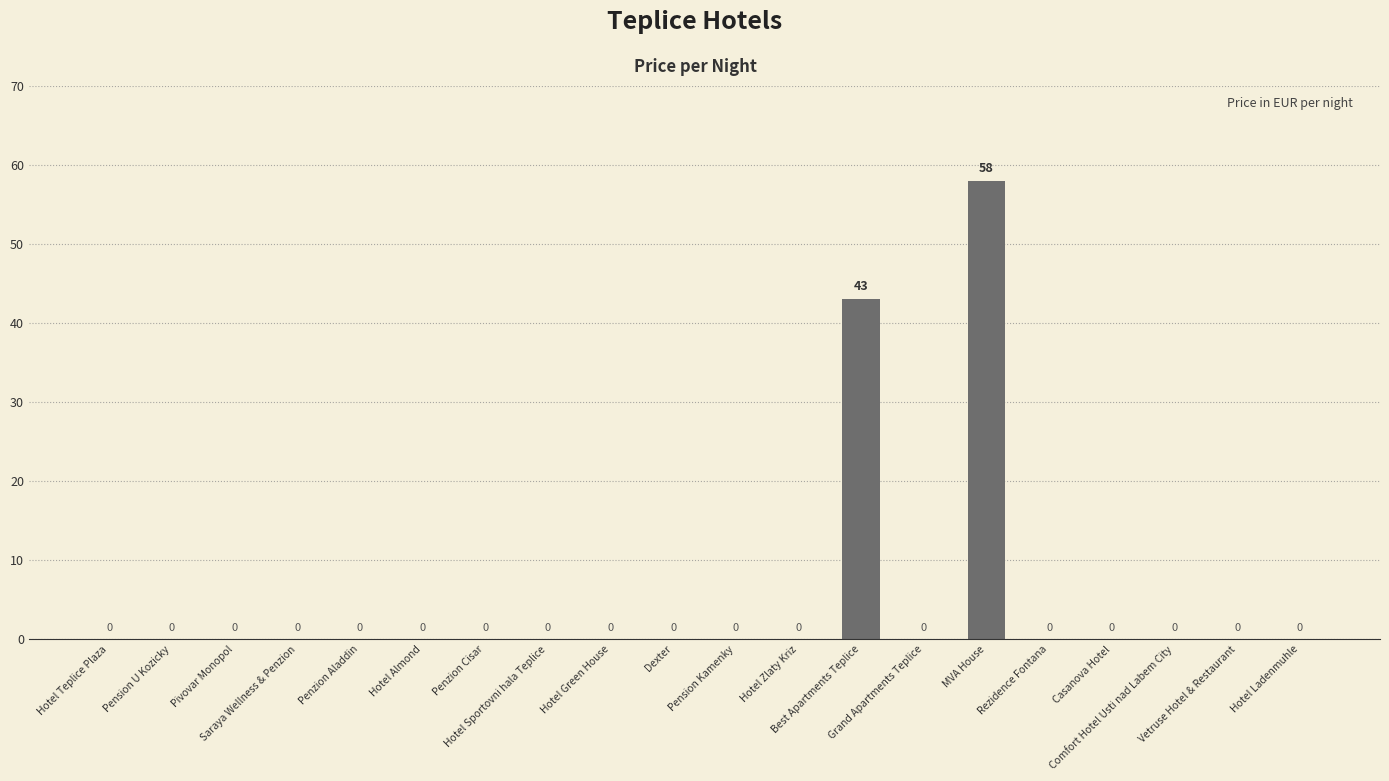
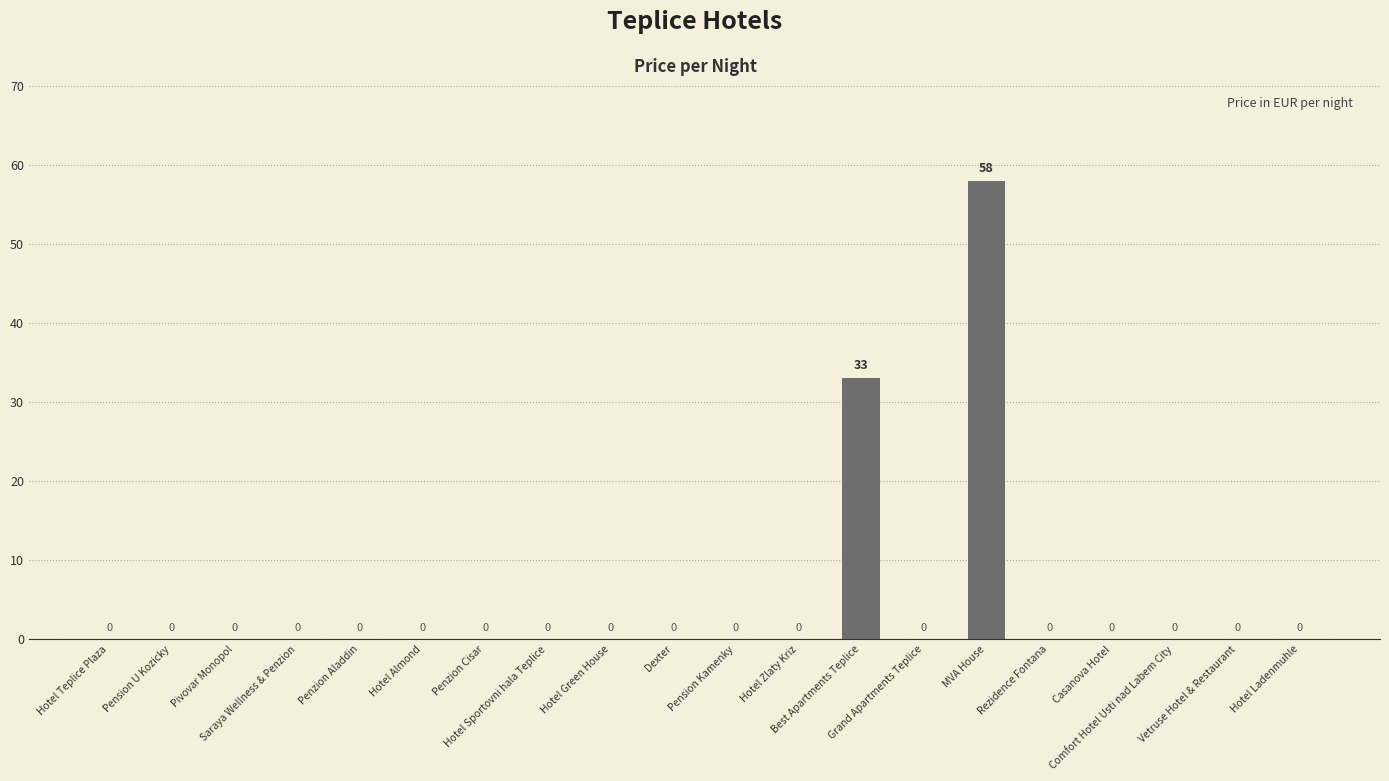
Best Apartments Teplice: 43 -> 33
